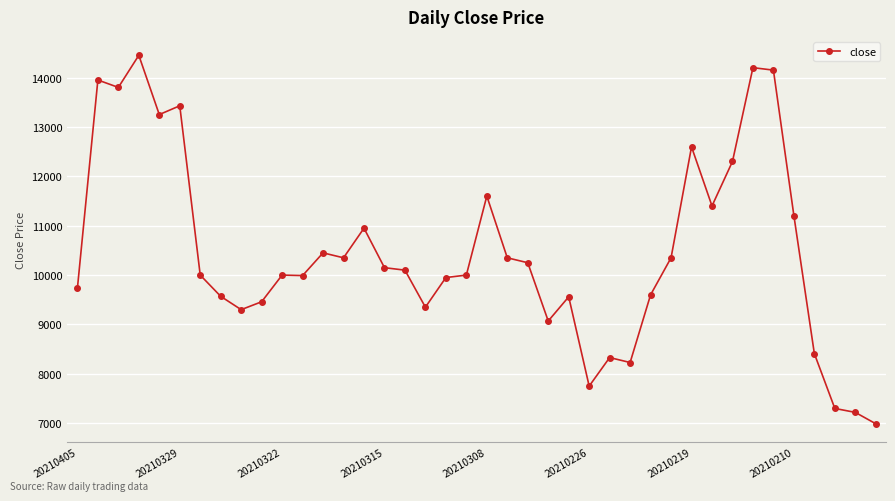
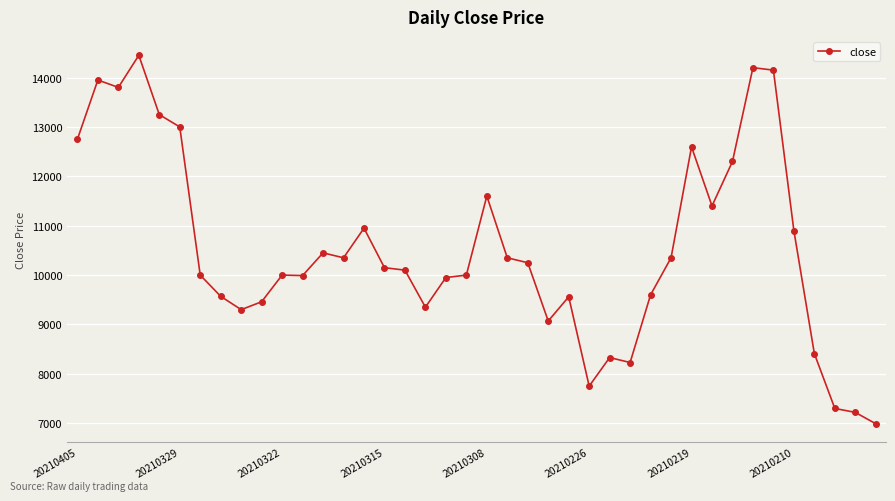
20210405: 9700 -> 12800
20210329: 13400 -> 13000
20210210: 11200 -> 10900
